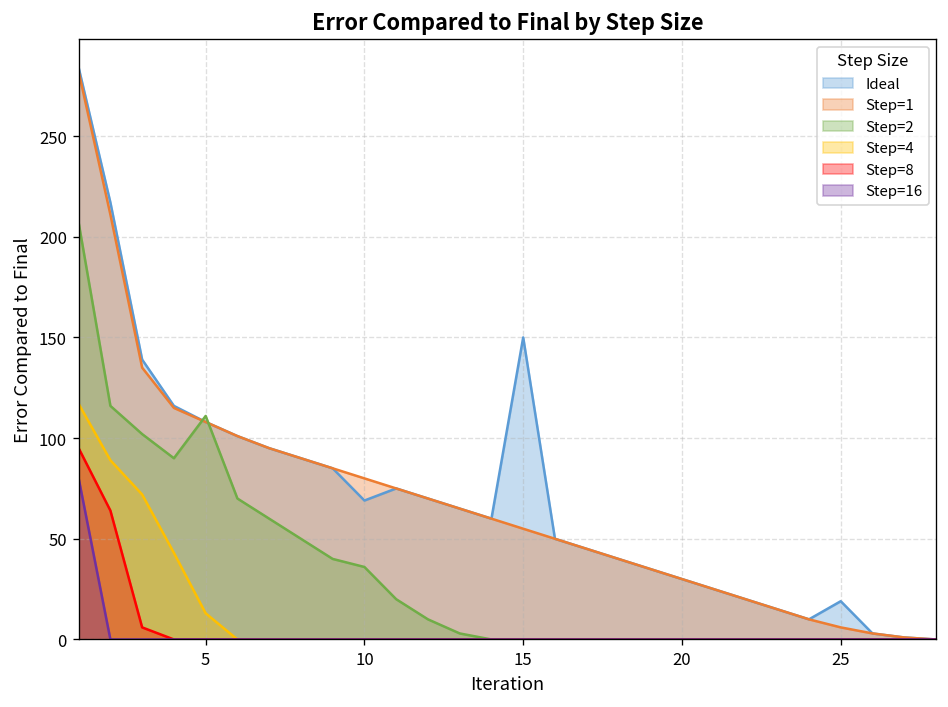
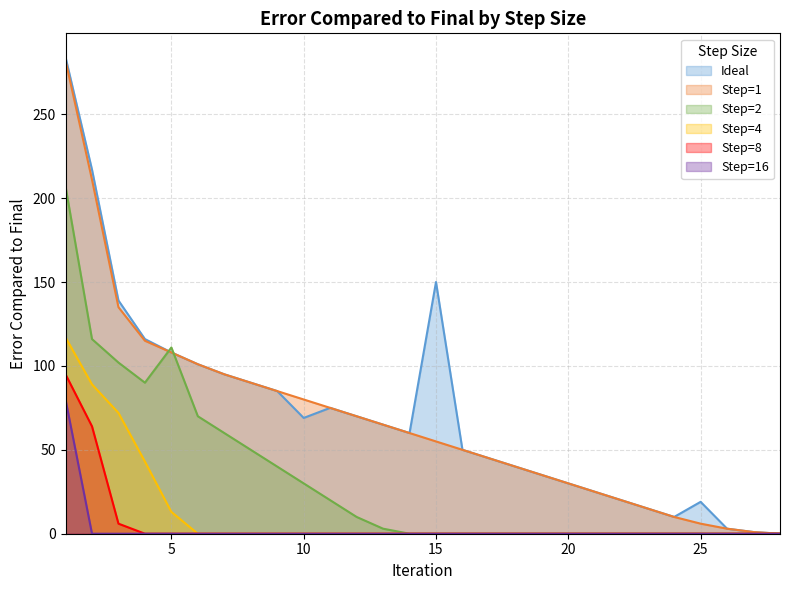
Step=2, 10: 36 -> 30
